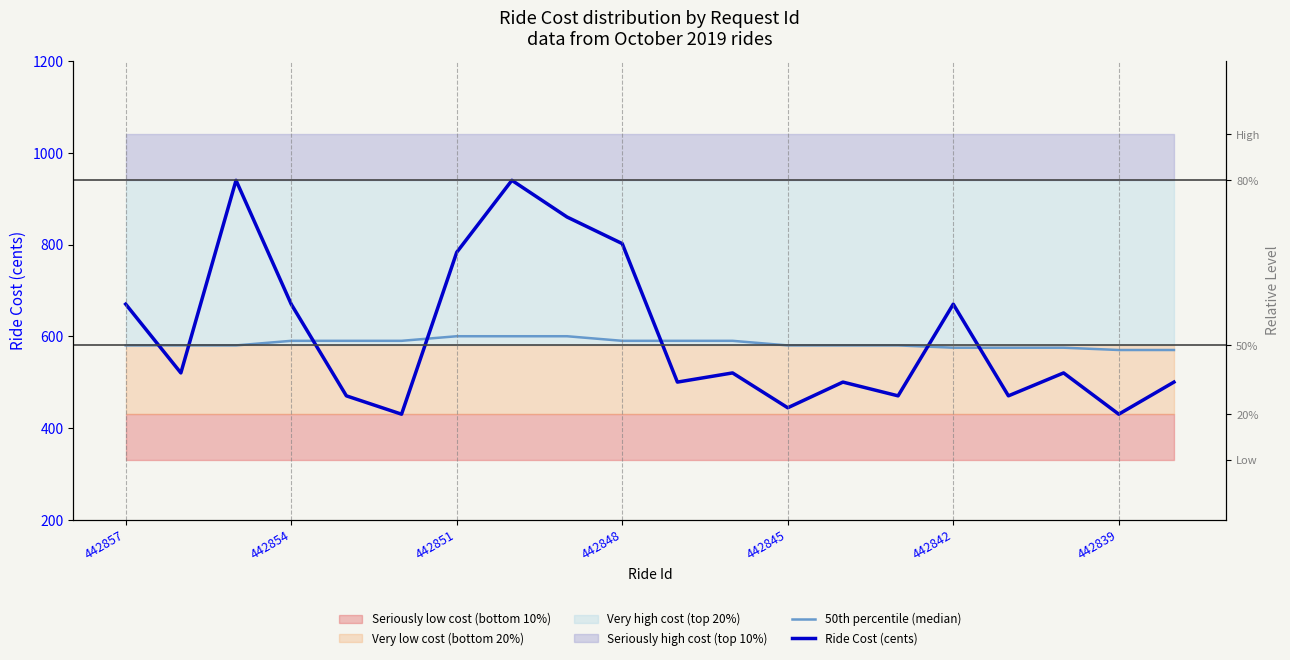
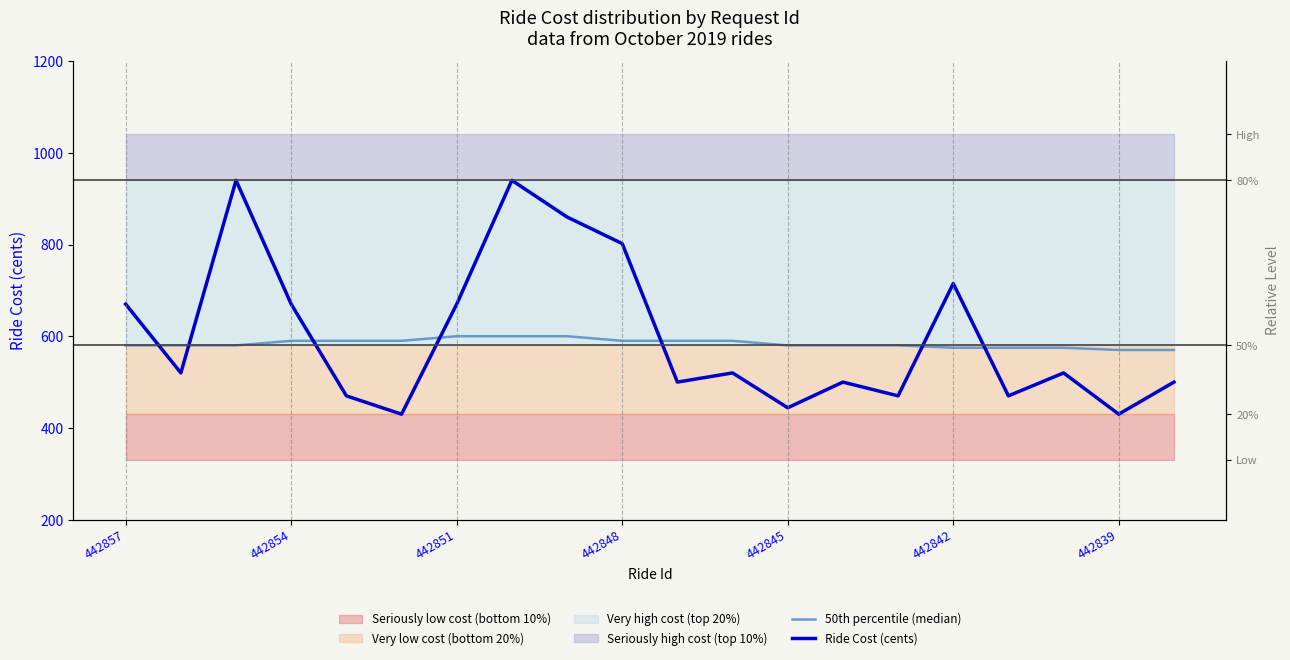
Ride Cost (cents), 442851: 780 -> 670
Ride Cost (cents), 442842: 670 -> 720
